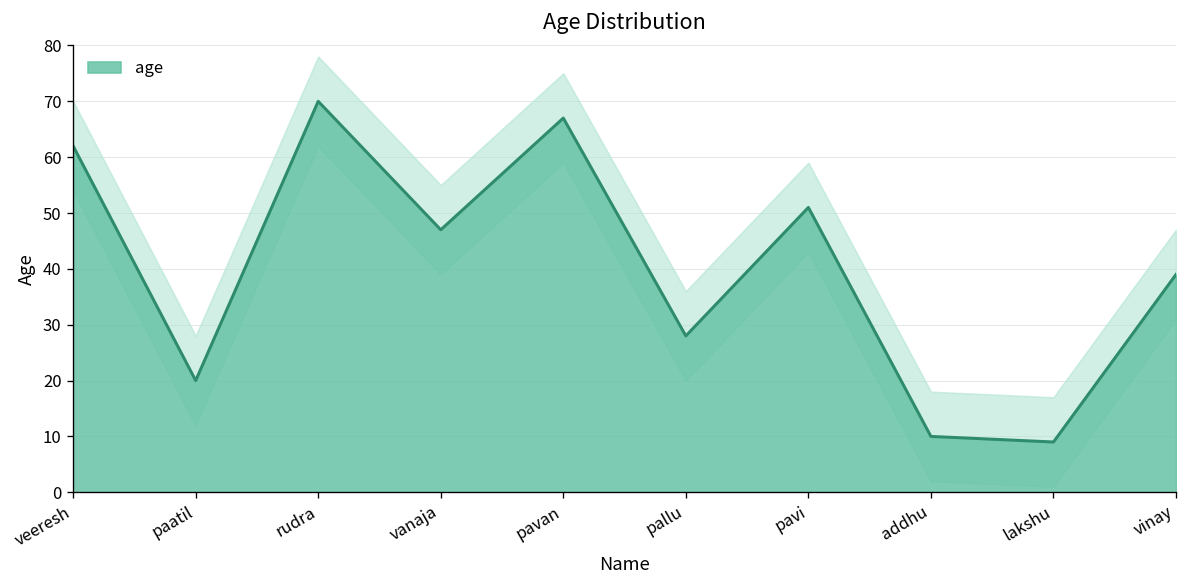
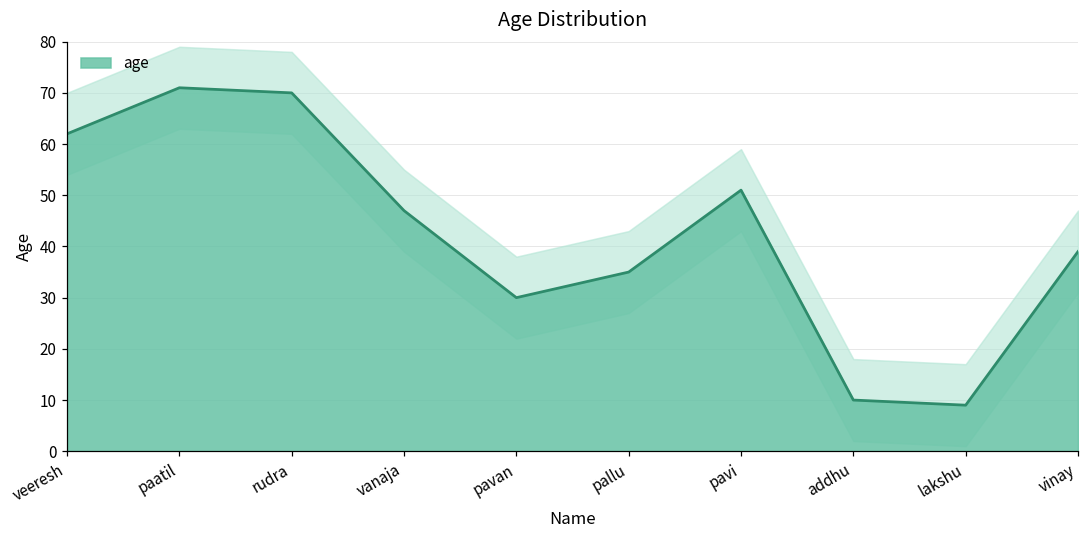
age, paatil: 20 -> 71
age, pavan: 67 -> 30
age, pallu: 28 -> 35
